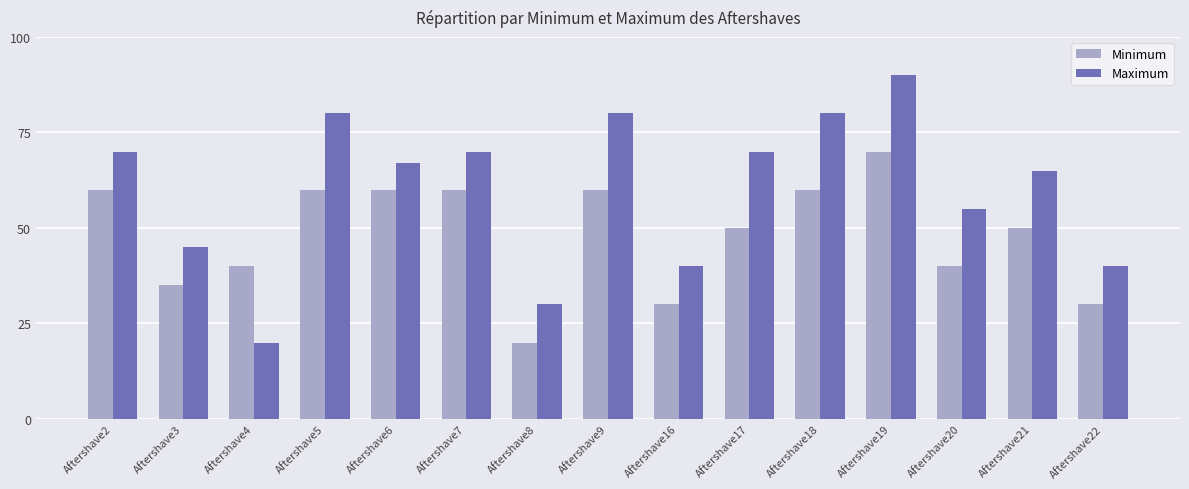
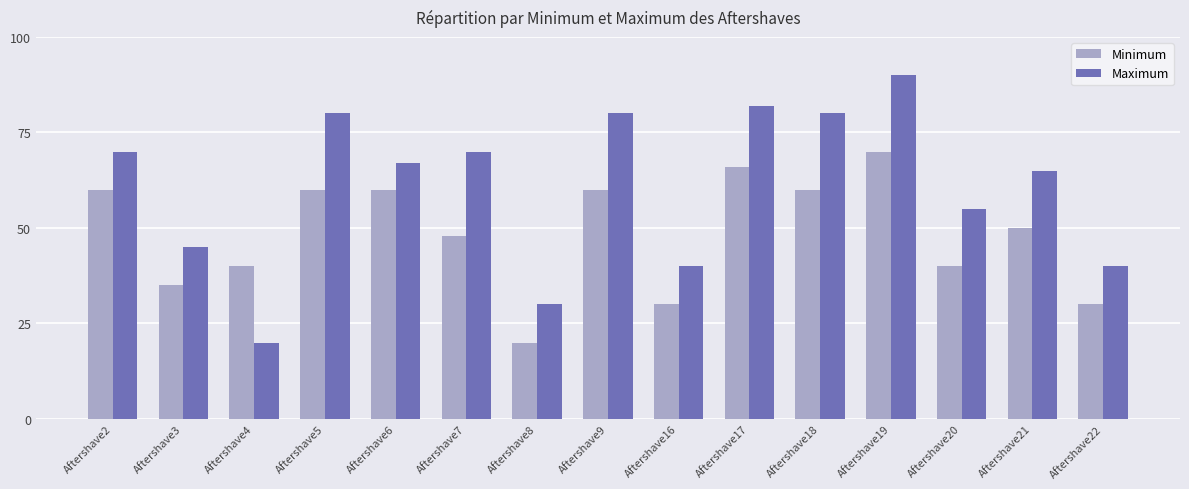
Minimum, Aftershave7: 60 -> 48
Minimum, Aftershave17: 50 -> 66
Maximum, Aftershave17: 70 -> 82
